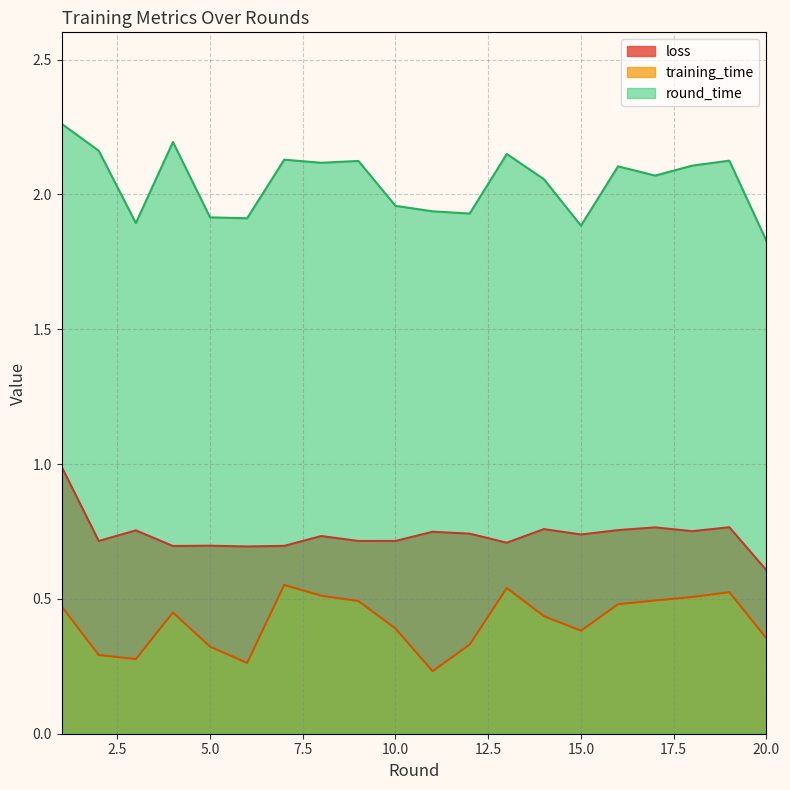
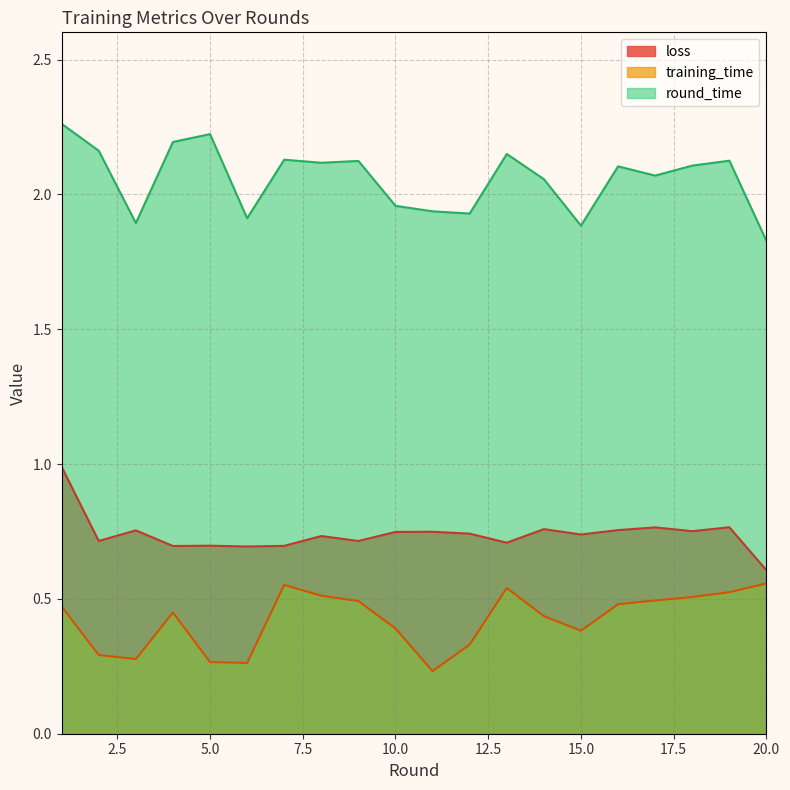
training_time, 5.0: 0.32 -> 0.27
round_time, 5.0: 1.92 -> 2.22
loss, 10.0: 0.71 -> 0.75
training_time, 20.0: 0.35 -> 0.56
